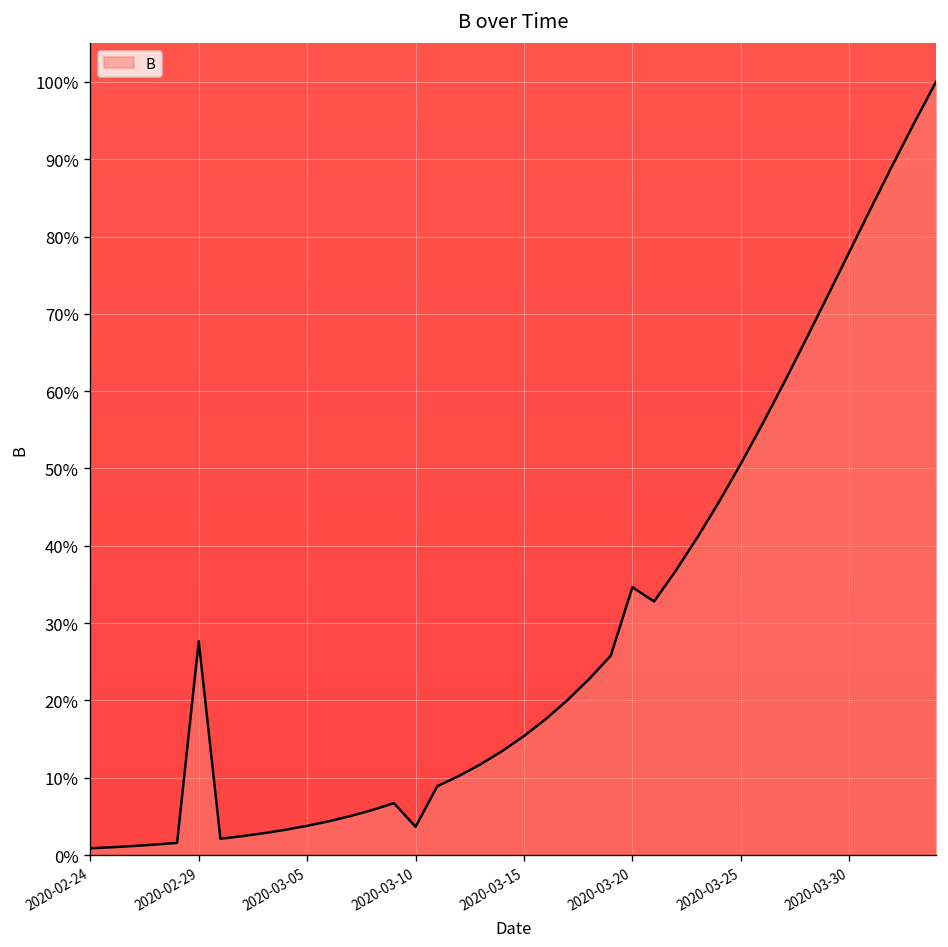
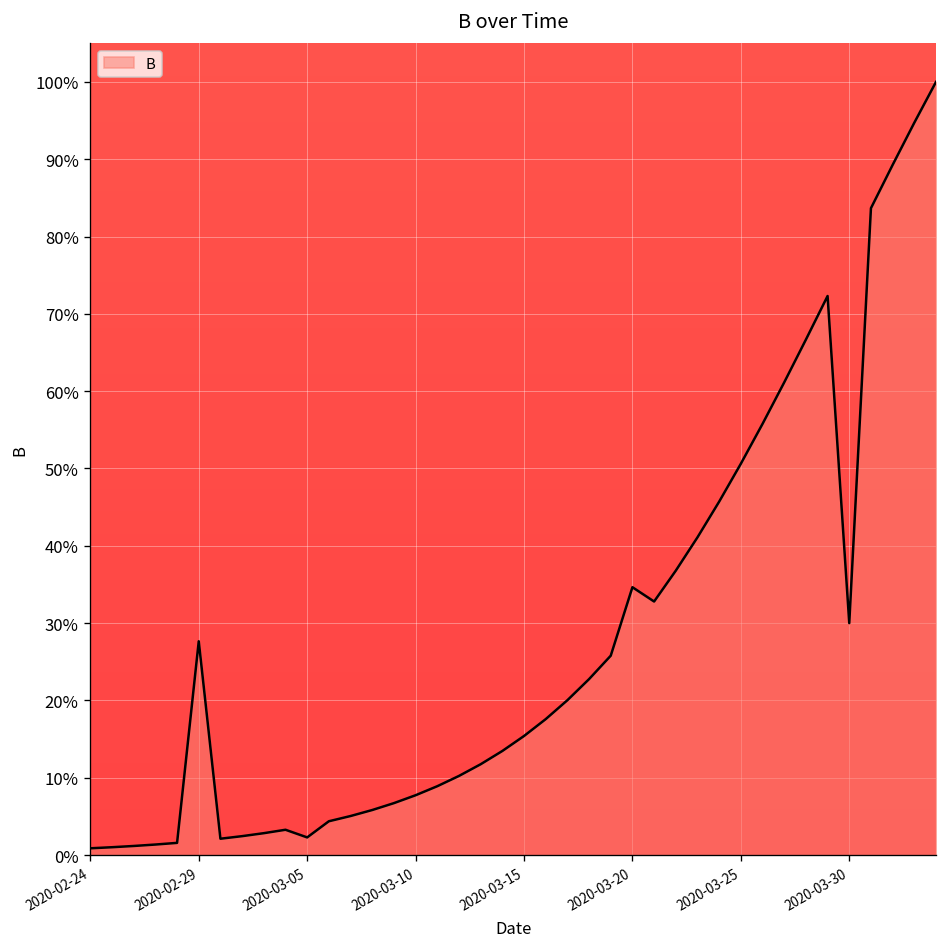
2020-03-05: 4% -> 2%
2020-03-10: 4% -> 8%
2020-03-30: 78% -> 30%
